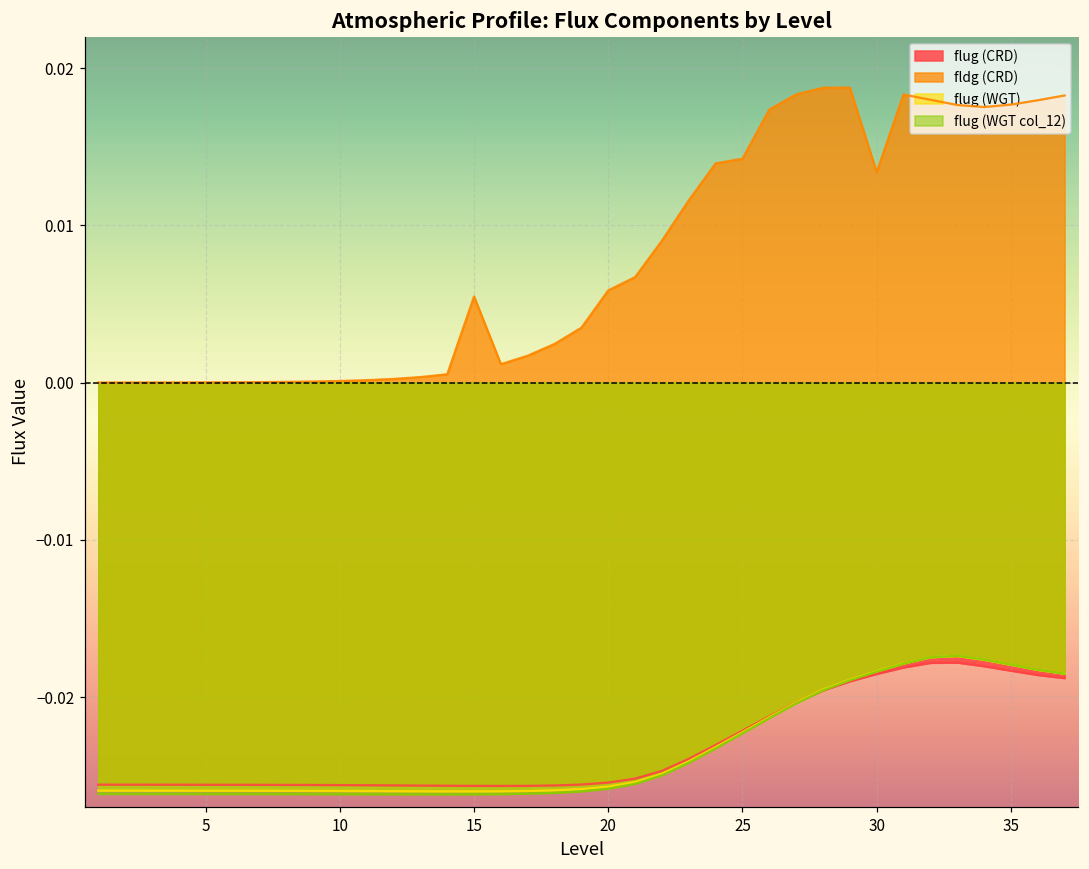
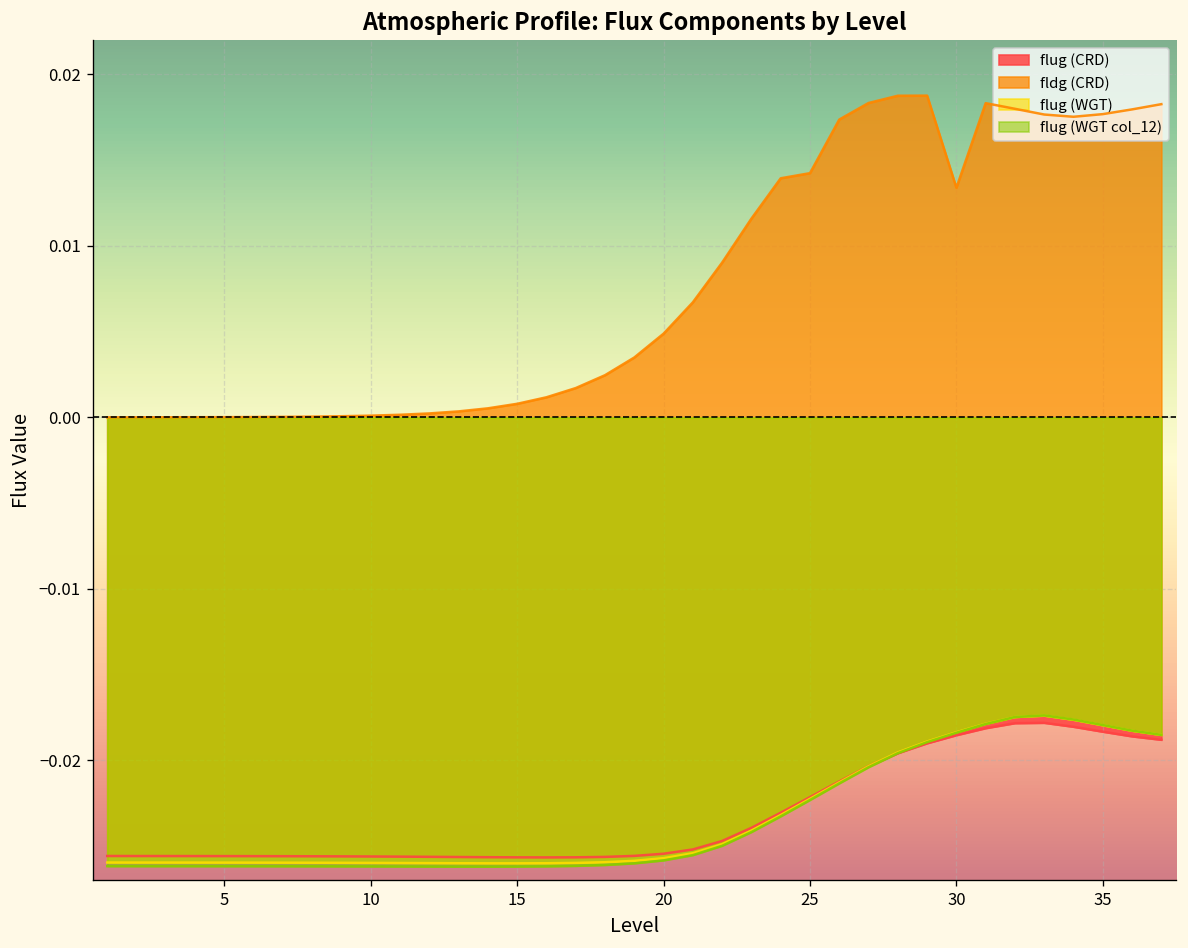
fldg (CRD), 15: 0.0055 -> 0.0008
fldg (CRD), 20: 0.0059 -> 0.0049
